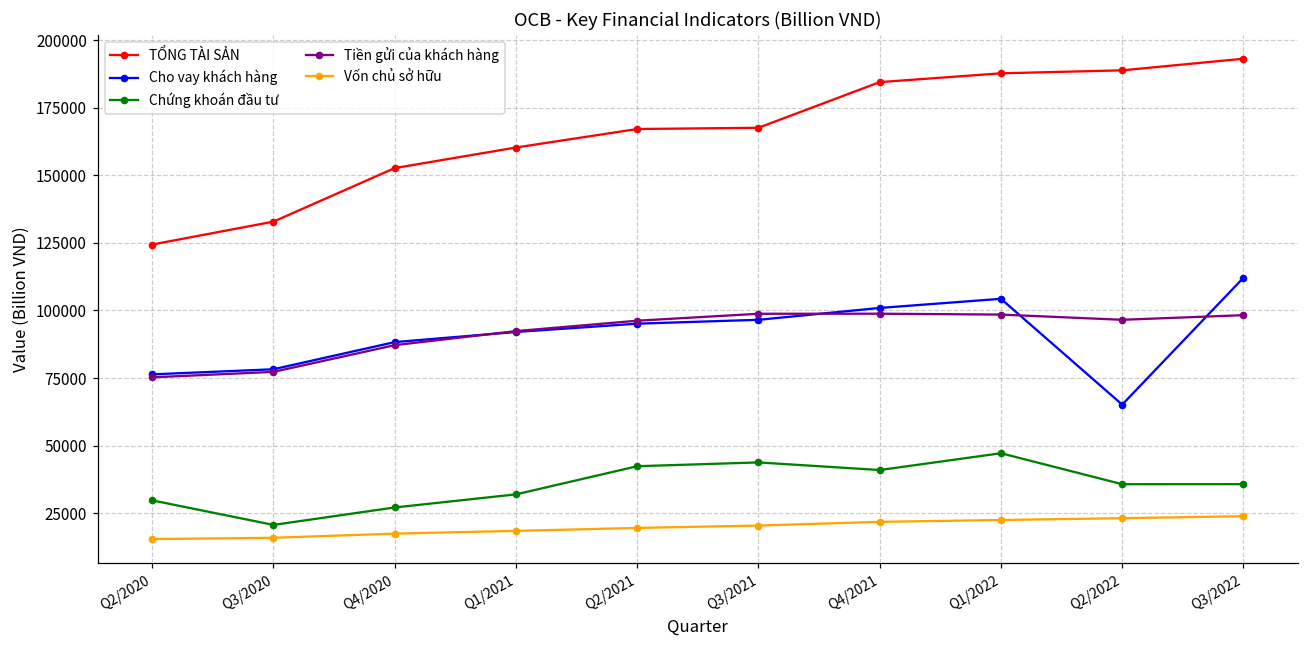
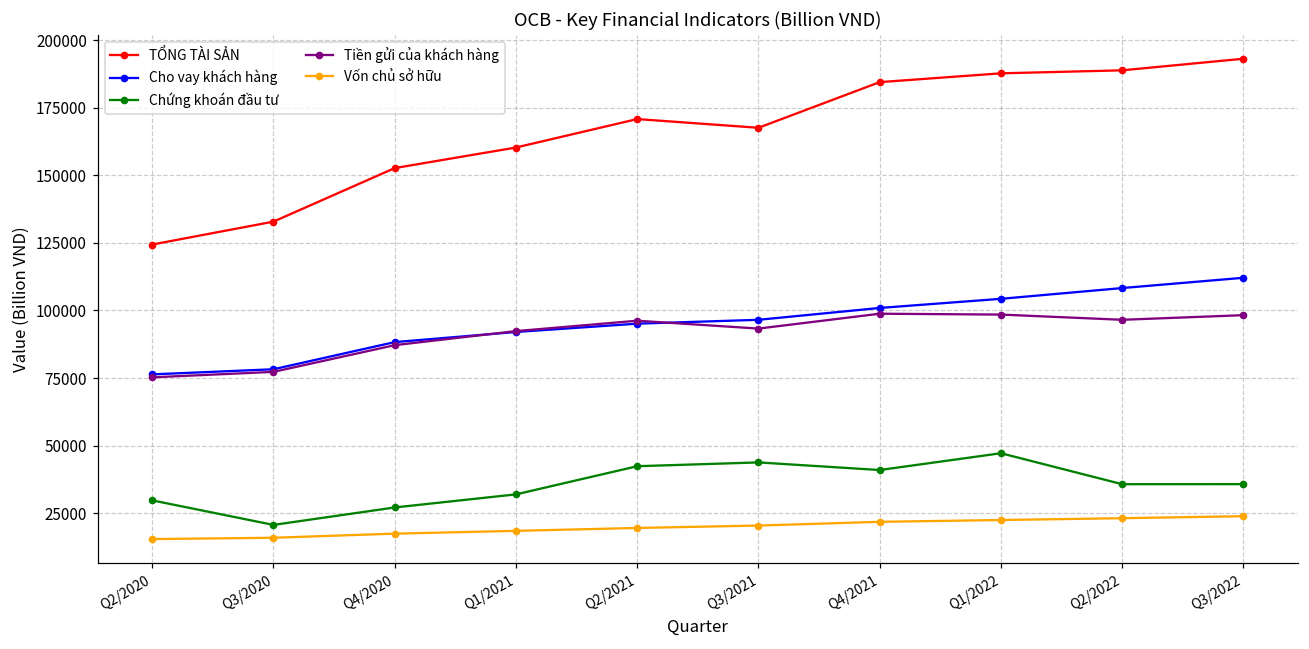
TỔNG TÀI SẢN, Q2/2021: 167000 -> 171000
Tiền gửi của khách hàng, Q3/2021: 99000 -> 93000
Cho vay khách hàng, Q2/2022: 65000 -> 108000
